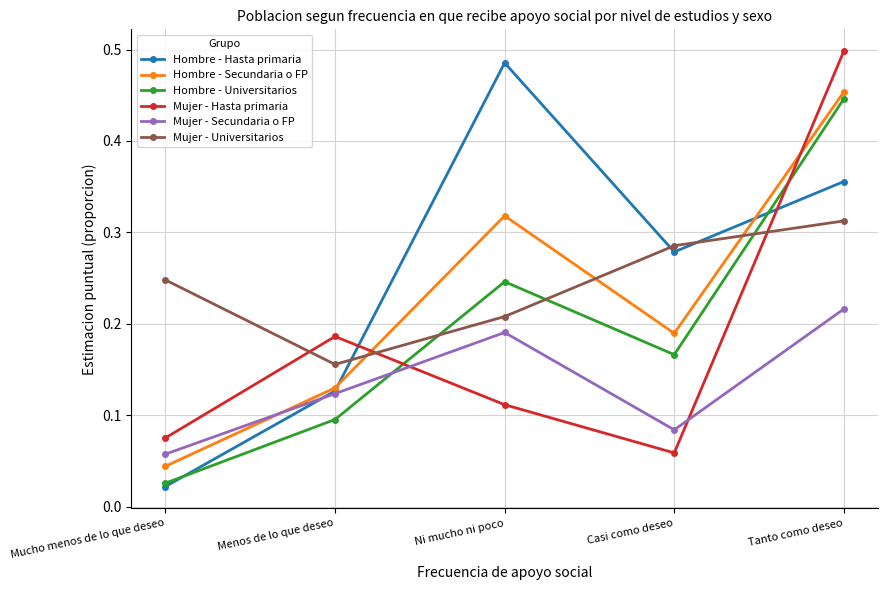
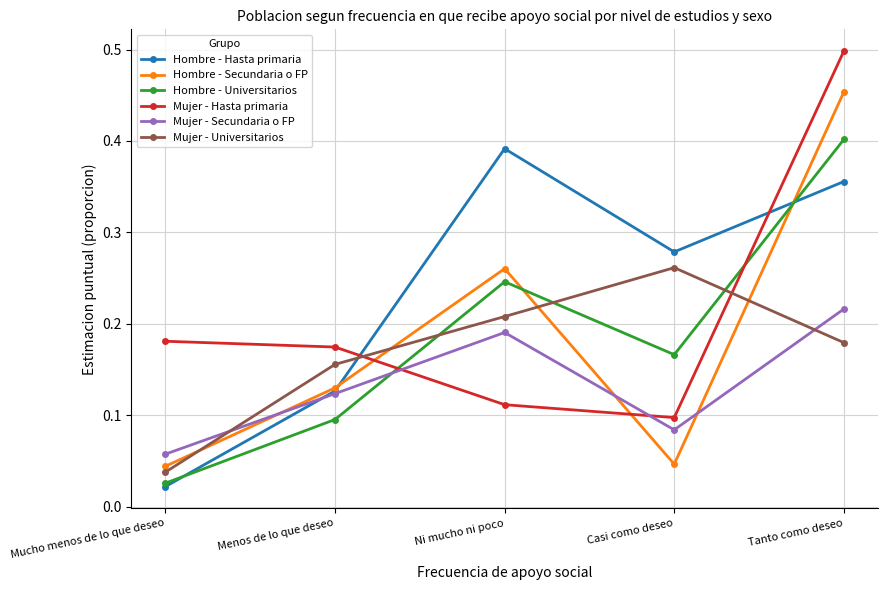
Mujer - Hasta primaria, Mucho menos de lo que deseo: 0.08 -> 0.18
Mujer - Universitarios, Mucho menos de lo que deseo: 0.25 -> 0.04
Mujer - Hasta primaria, Menos de lo que deseo: 0.19 -> 0.17
Hombre - Hasta primaria, Ni mucho ni poco: 0.49 -> 0.39
Hombre - Secundaria o FP, Ni mucho ni poco: 0.32 -> 0.26
Hombre - Secundaria o FP, Casi como deseo: 0.19 -> 0.05
Mujer - Hasta primaria, Casi como deseo: 0.06 -> 0.10
Mujer - Universitarios, Casi como deseo: 0.29 -> 0.26
Hombre - Universitarios, Tanto como deseo: 0.45 -> 0.40
Mujer - Universitarios, Tanto como deseo: 0.31 -> 0.18
